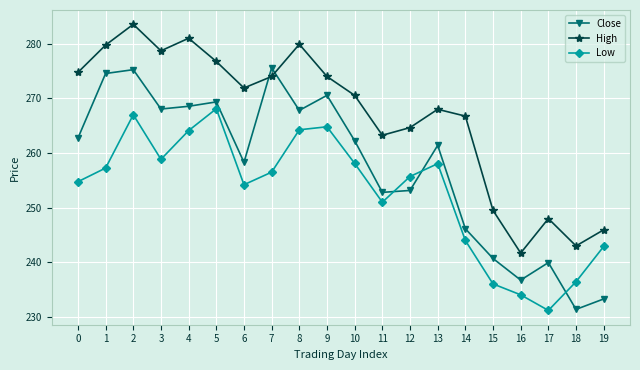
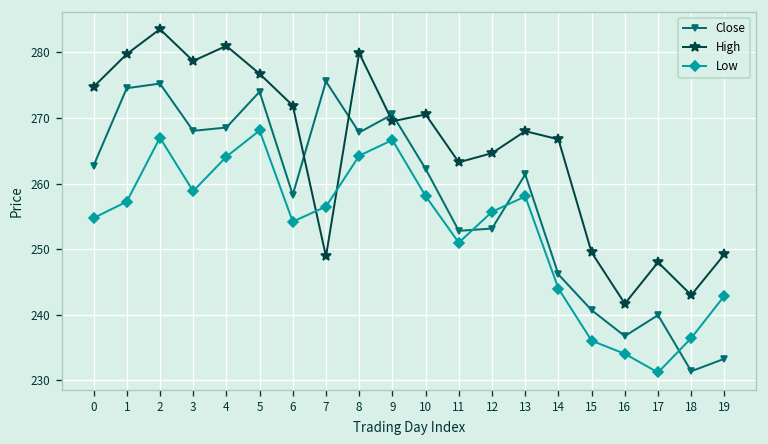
Close, 5: 269 -> 274
High, 7: 274 -> 249
High, 9: 274 -> 270
Low, 9: 265 -> 267
High, 19: 246 -> 249
